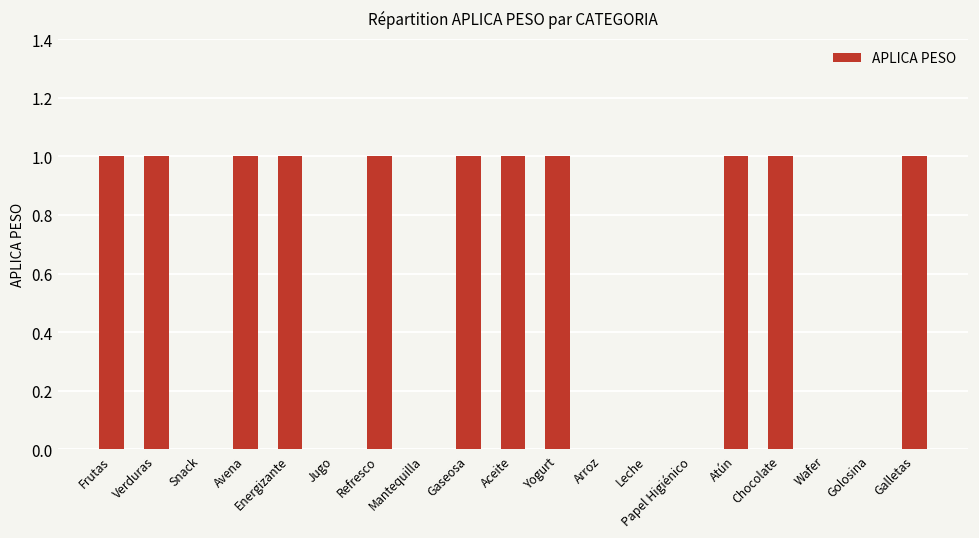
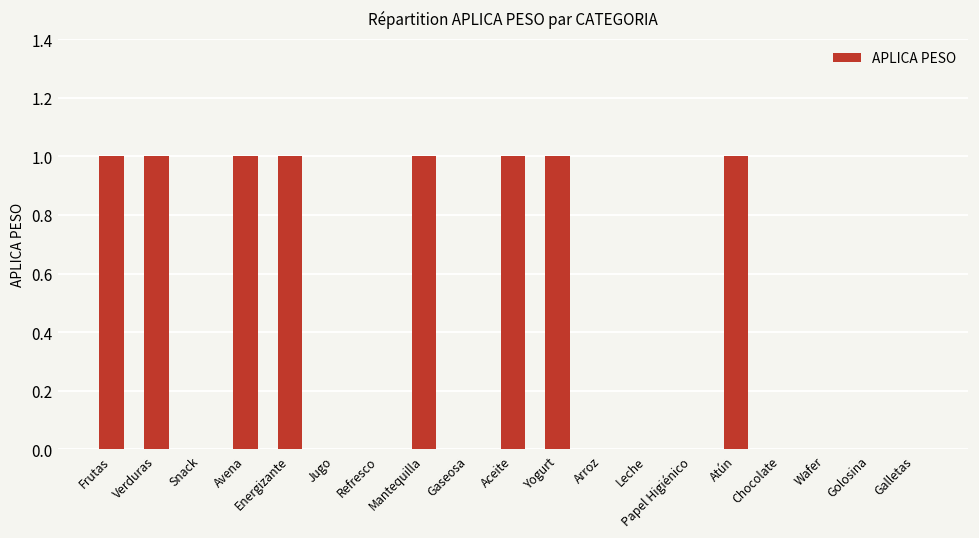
Refresco: 1 -> 0
Mantequilla: 0 -> 1
Gaseosa: 1 -> 0
Chocolate: 1 -> 0
Galletas: 1 -> 0
